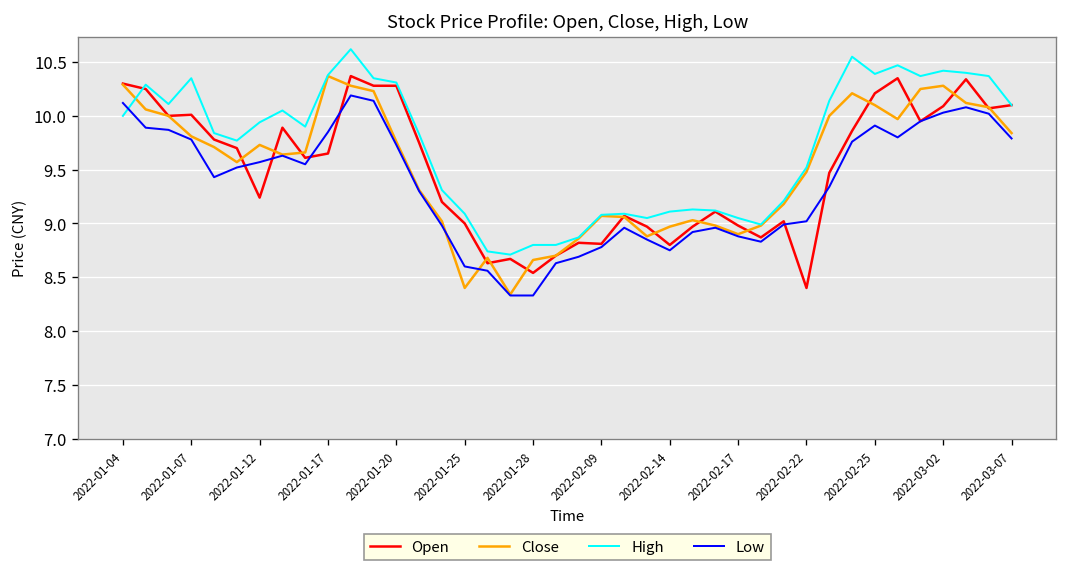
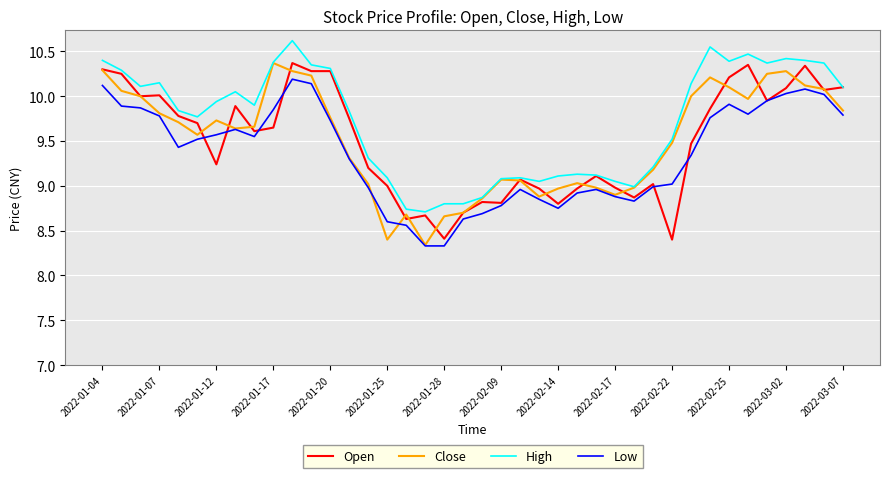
High, 2022-01-04: 10.0 -> 10.4
High, 2022-01-07: 10.4 -> 10.2
Open, 2022-01-28: 8.5 -> 8.4
